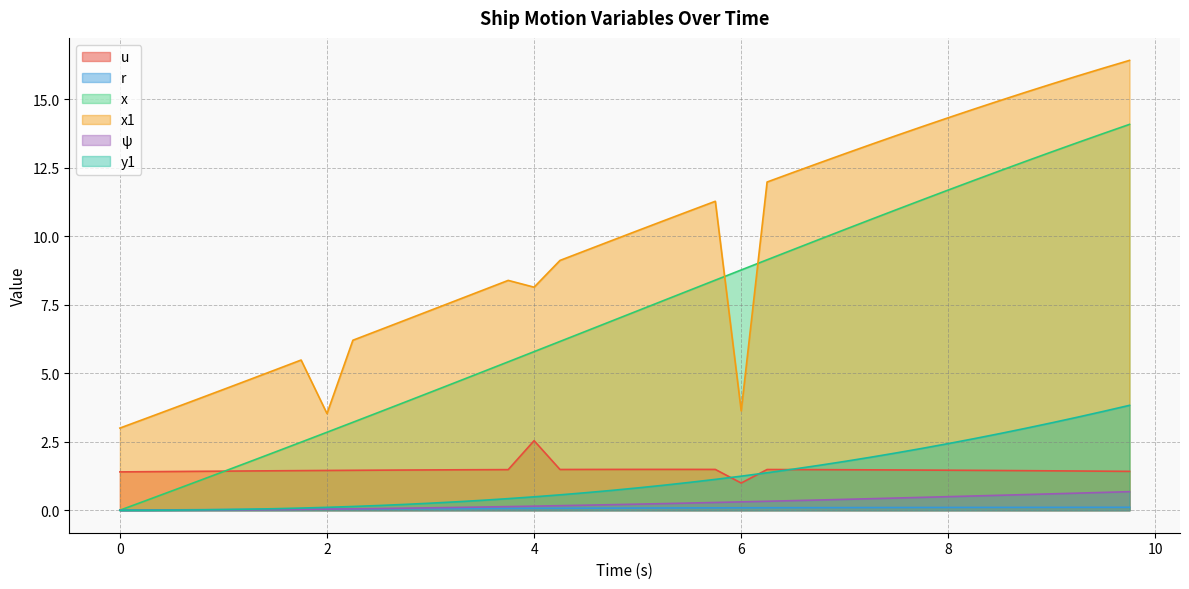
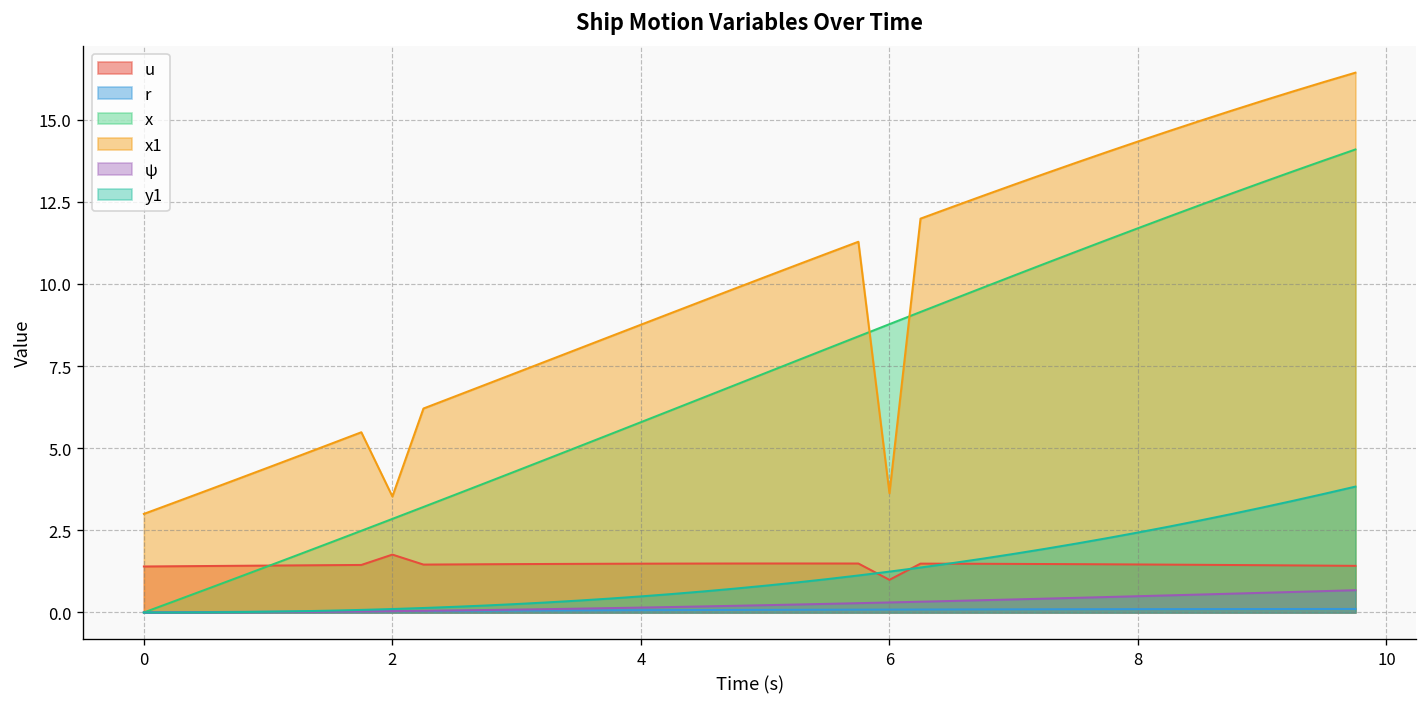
u, 2: 1.5 -> 1.8
u, 4: 2.5 -> 1.5
x1, 4: 8.1 -> 8.8
